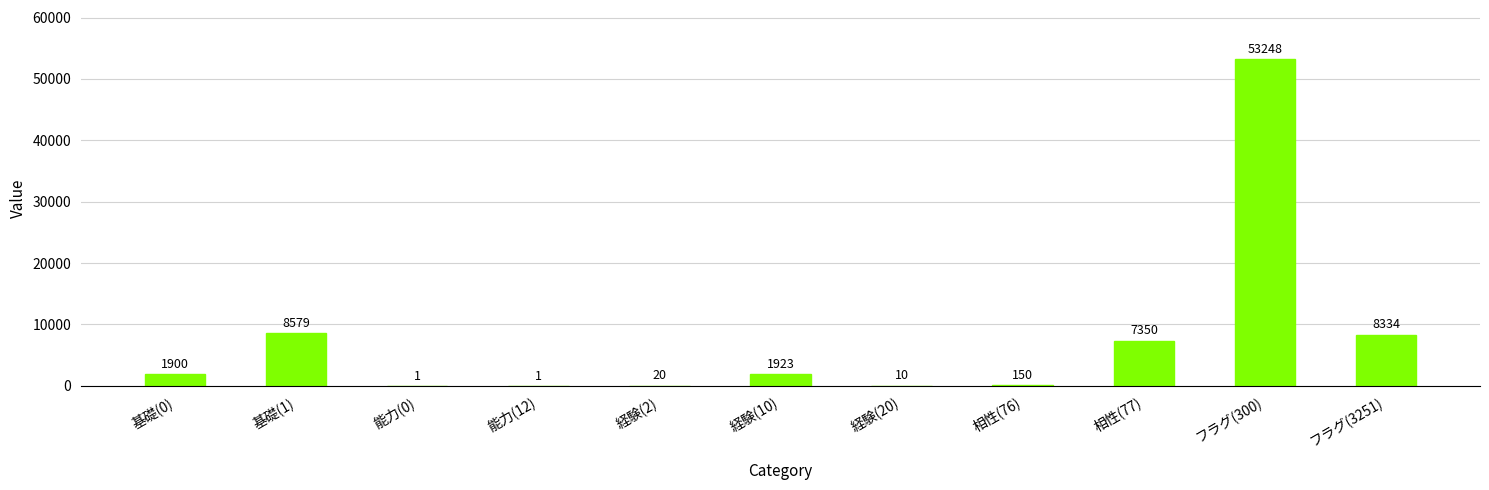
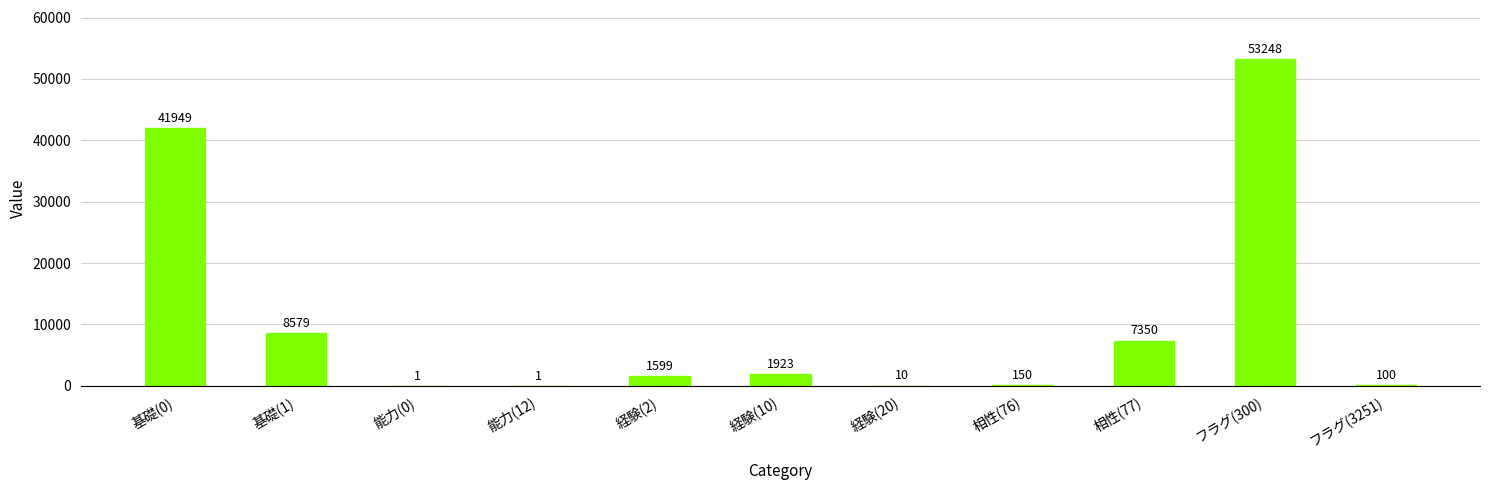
基礎(0): 1900 -> 41949
経験(2): 20 -> 1599
フラグ(3251): 8334 -> 100
